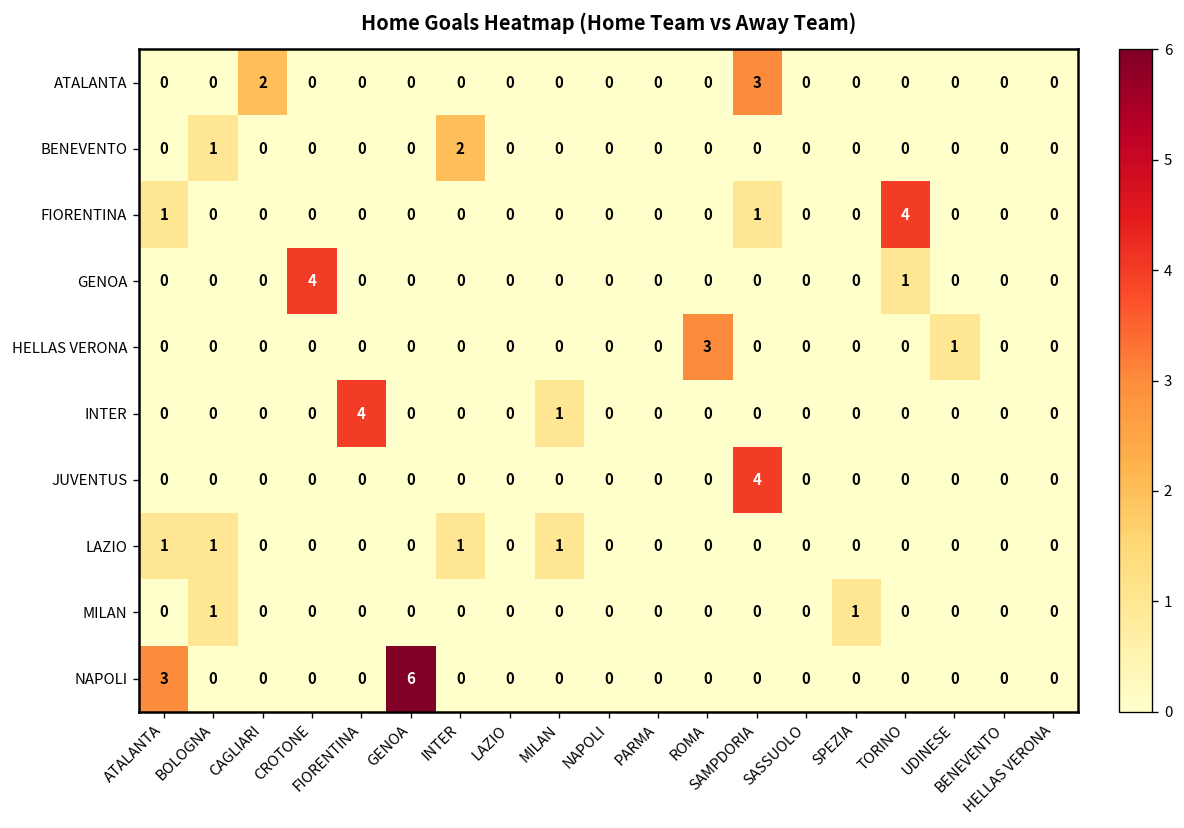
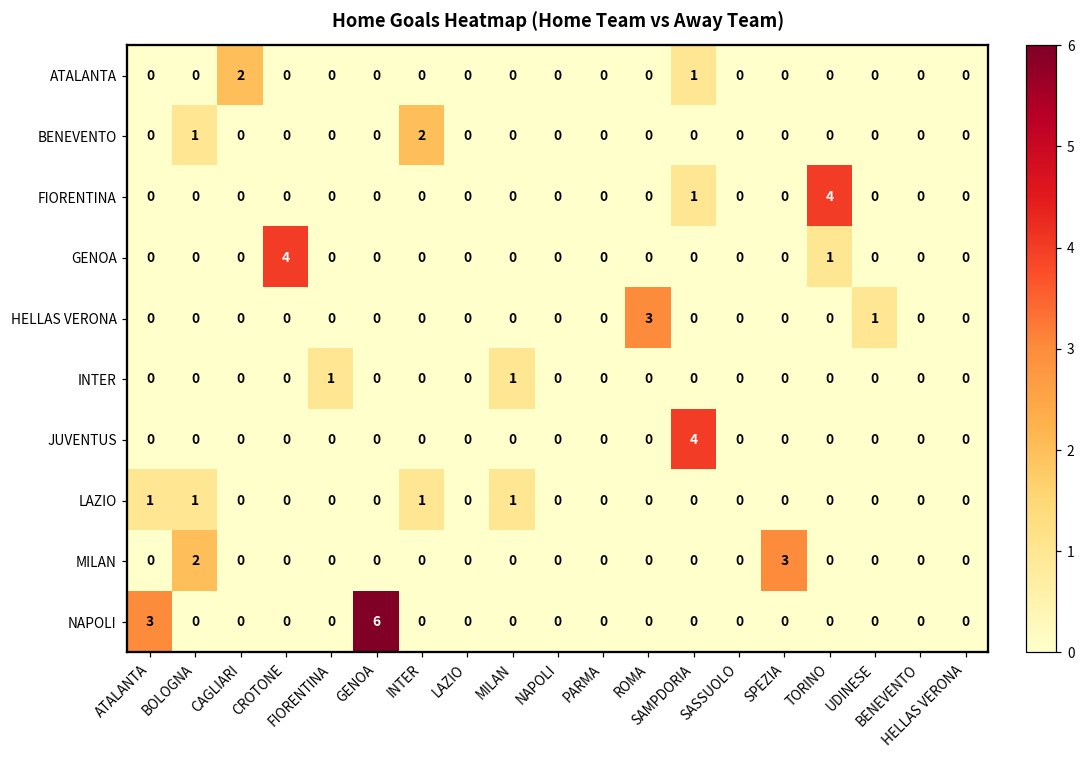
ATALANTA, SAMPDORIA: 3 -> 1
FIORENTINA, ATALANTA: 1 -> 0
INTER, FIORENTINA: 4 -> 1
MILAN, BOLOGNA: 1 -> 2
MILAN, SPEZIA: 1 -> 3
